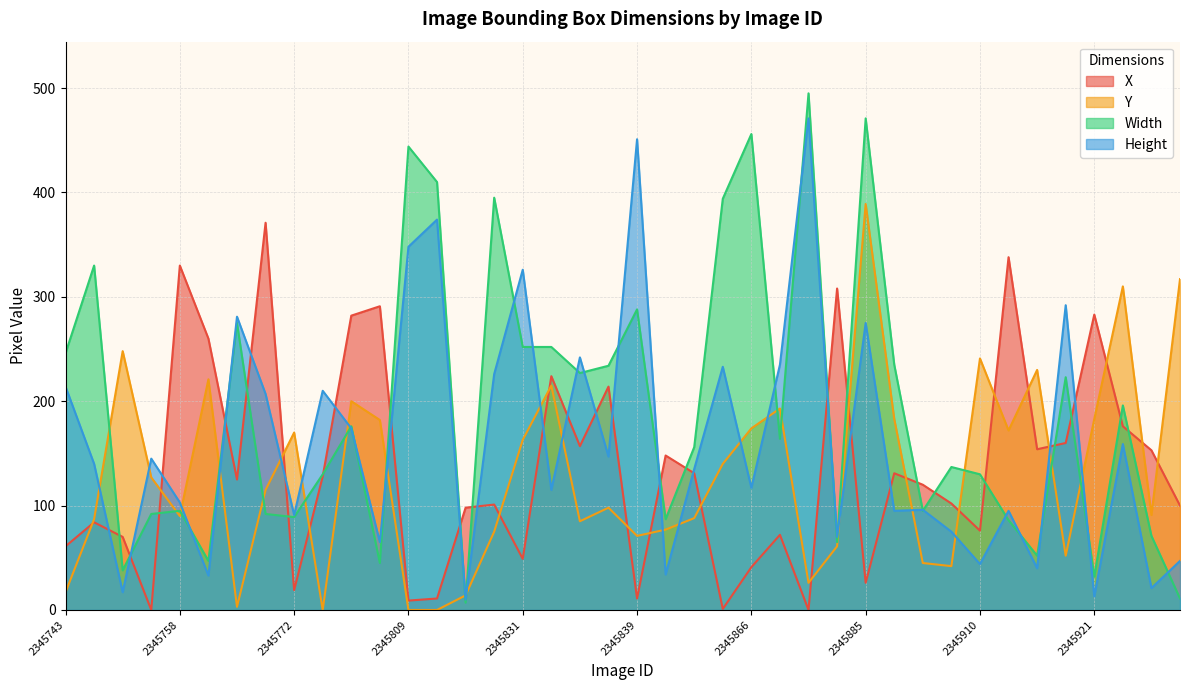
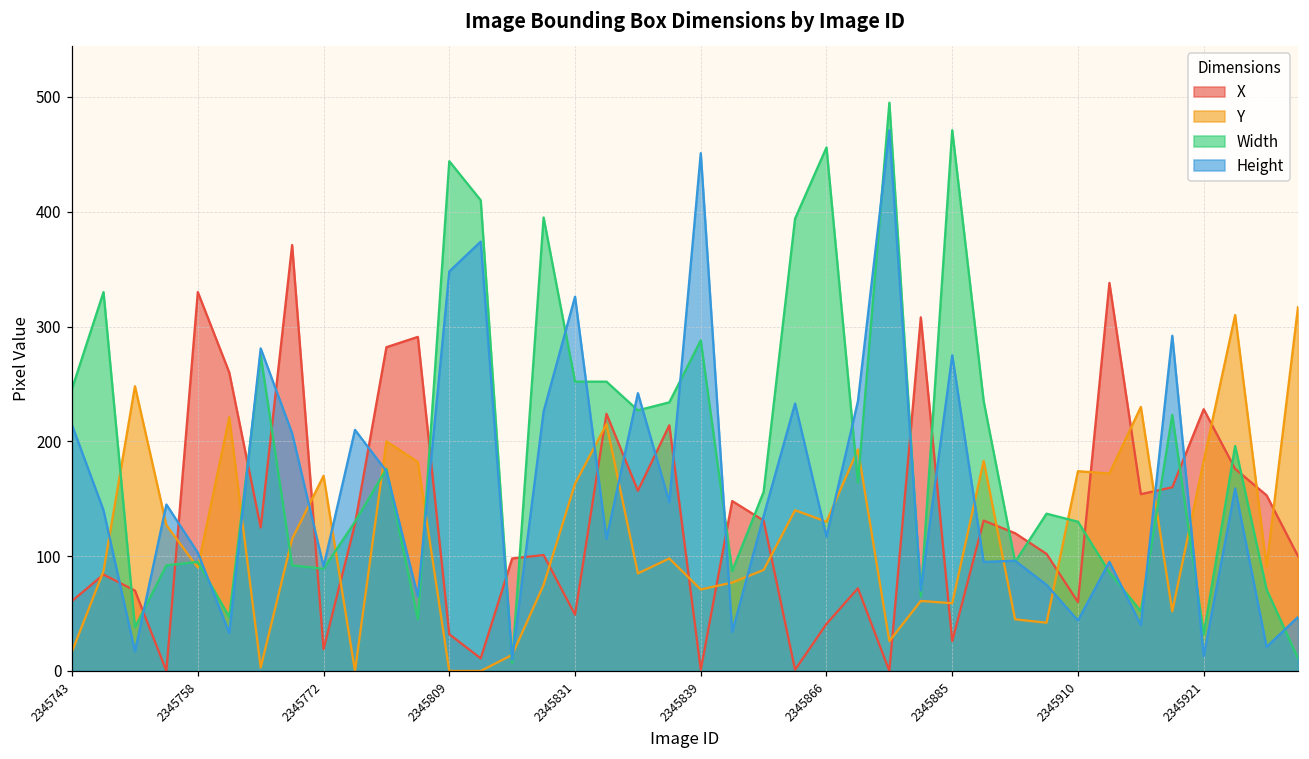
X, 2345809: 9 -> 32
X, 2345839: 11 -> 1
Y, 2345866: 174 -> 130
Y, 2345885: 389 -> 59
X, 2345910: 76 -> 60
Y, 2345910: 241 -> 174
X, 2345921: 283 -> 228
